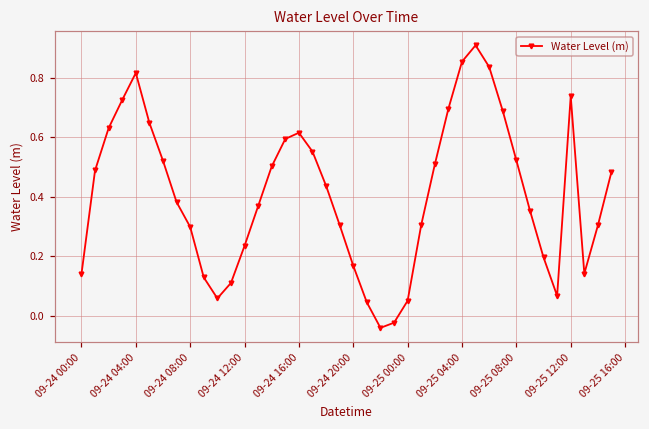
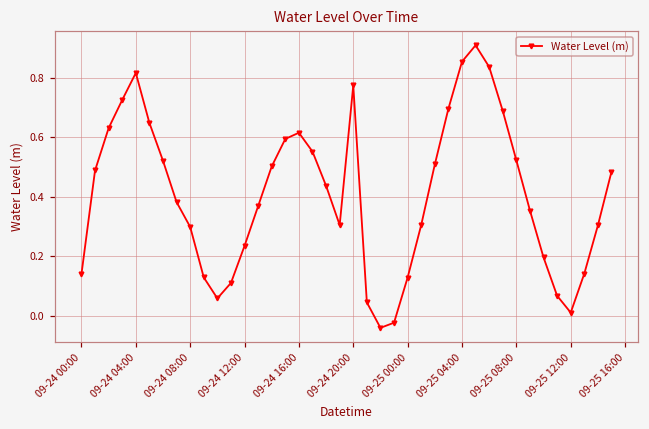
09-24 20:00: 0.17 -> 0.77
09-25 00:00: 0.05 -> 0.13
09-25 12:00: 0.74 -> 0.01
